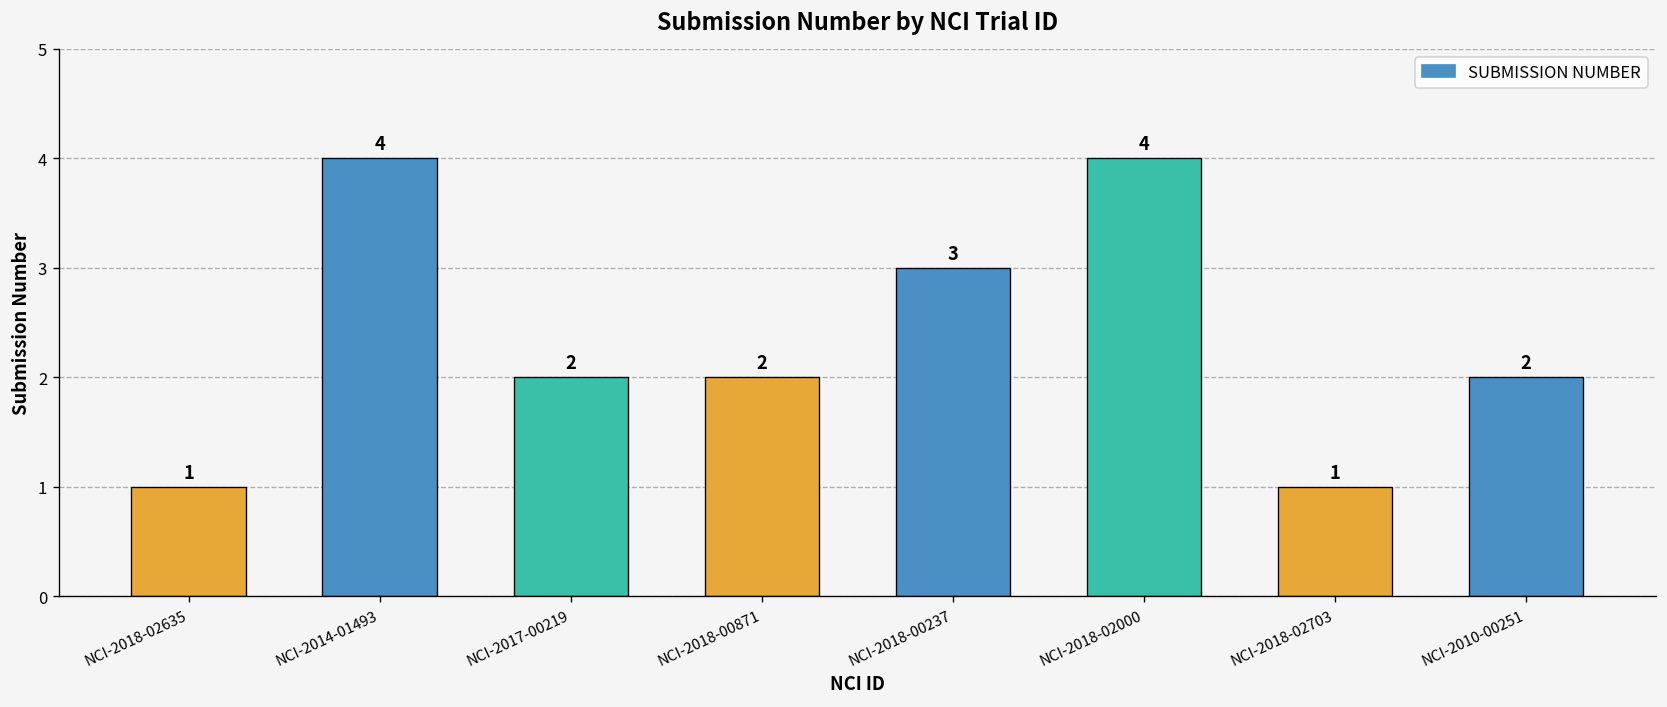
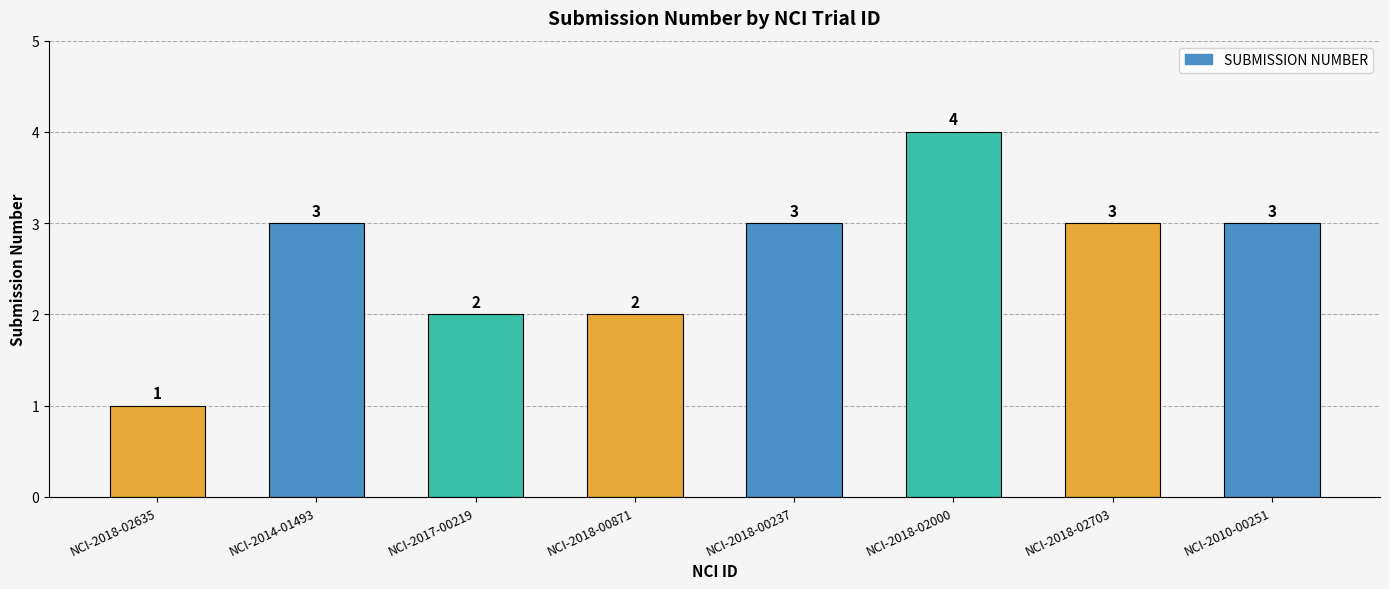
NCI-2014-01493: 4 -> 3
NCI-2018-02703: 1 -> 3
NCI-2010-00251: 2 -> 3
